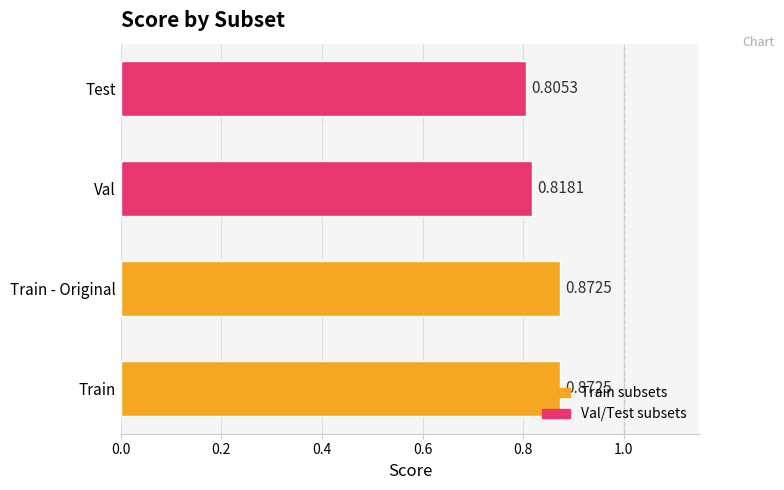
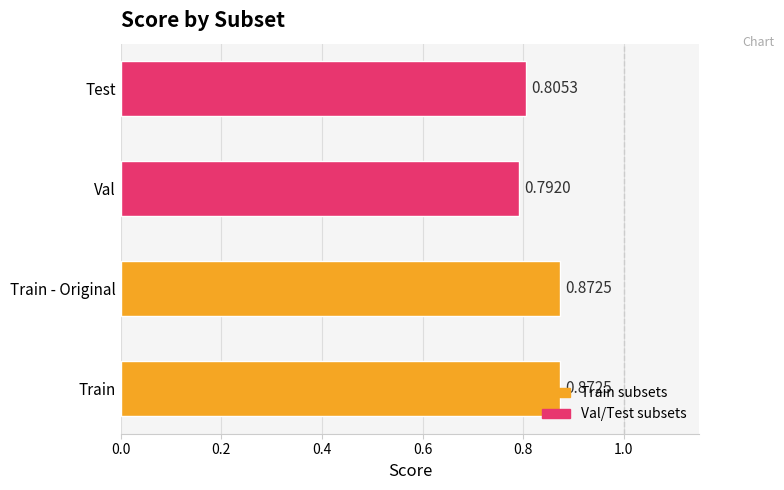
Val: 0.8181 -> 0.7920
